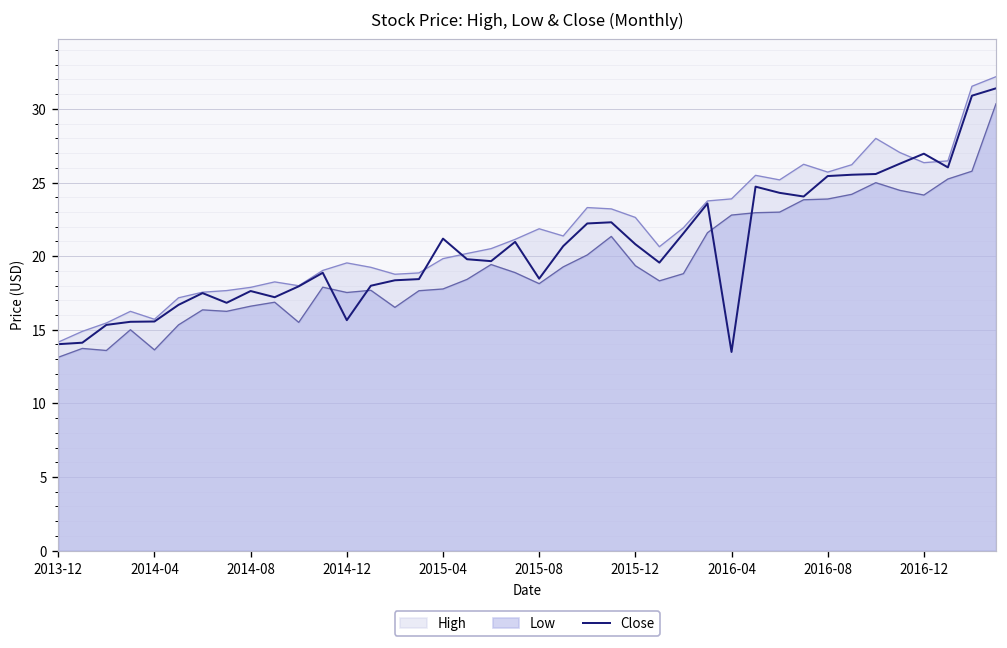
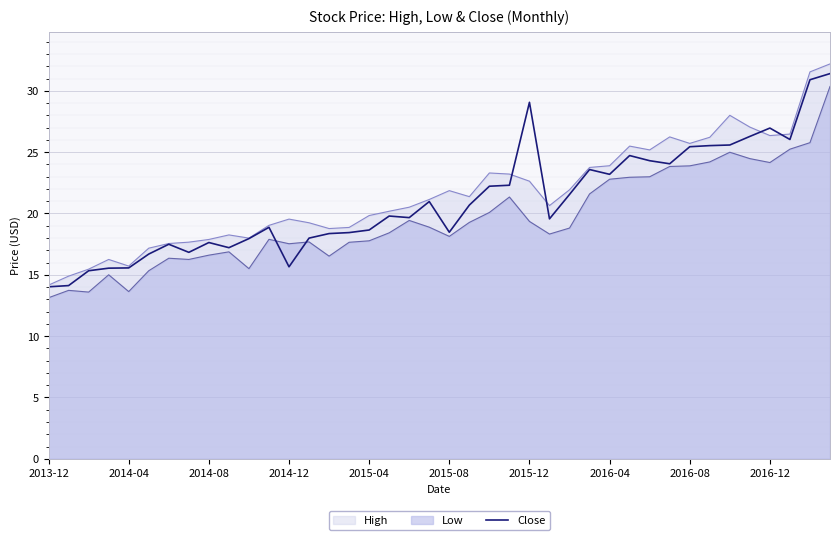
Close, 2015-04: 21.2 -> 18.7
Close, 2015-12: 20.8 -> 29.1
Close, 2016-04: 13.5 -> 23.2
